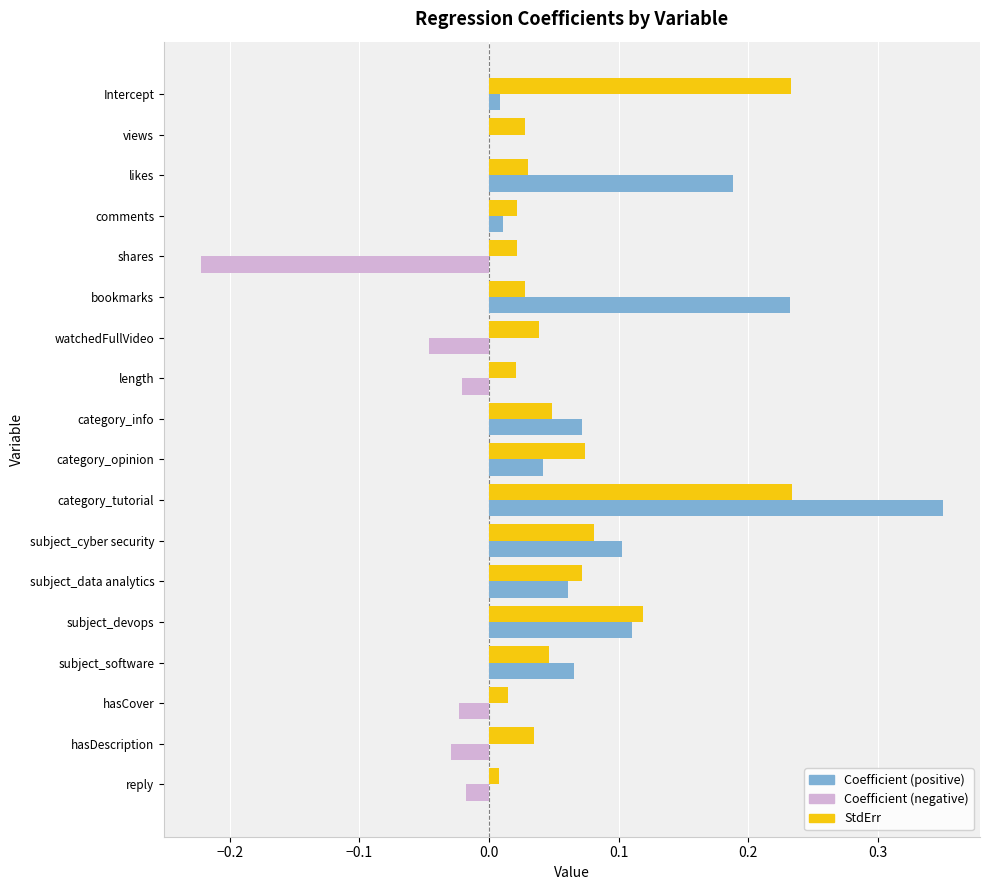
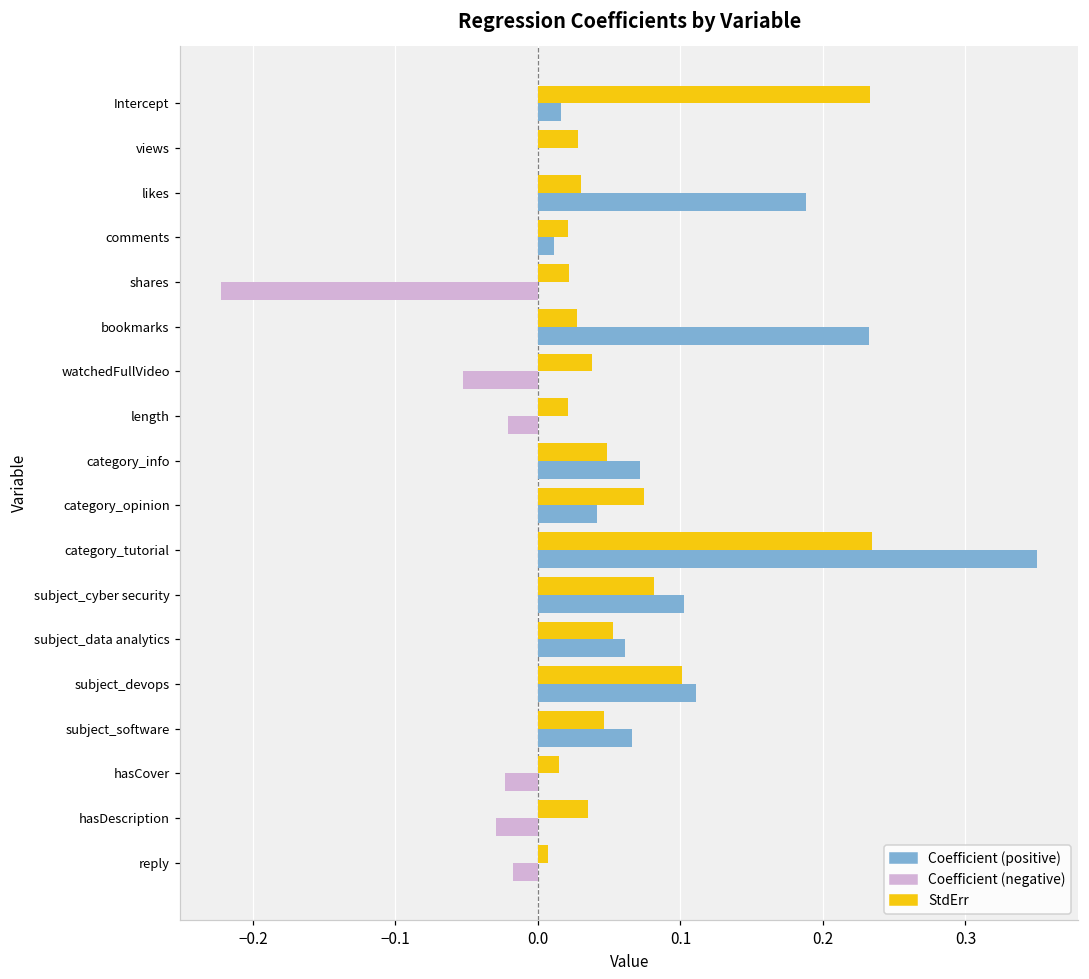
Coefficient (positive), Intercept: 0.009 -> 0.016
Coefficient (negative), watchedFullVideo: -0.046 -> -0.052
StdErr, subject_data analytics: 0.072 -> 0.053
StdErr, subject_devops: 0.119 -> 0.101
